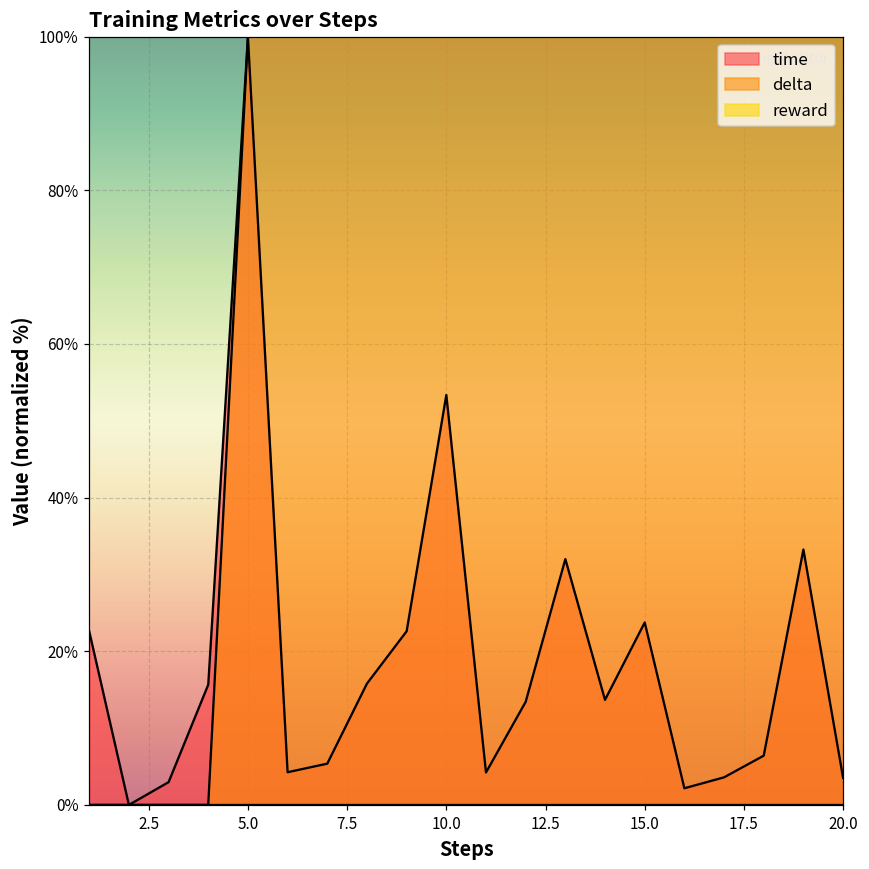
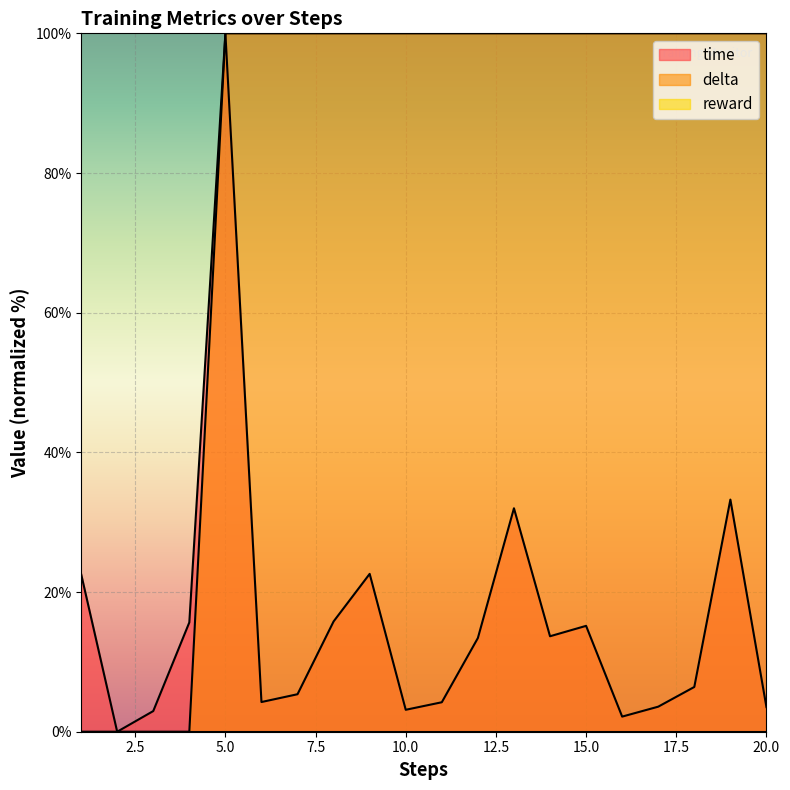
time, 10.0: 53% -> 3%
time, 15.0: 24% -> 15%
